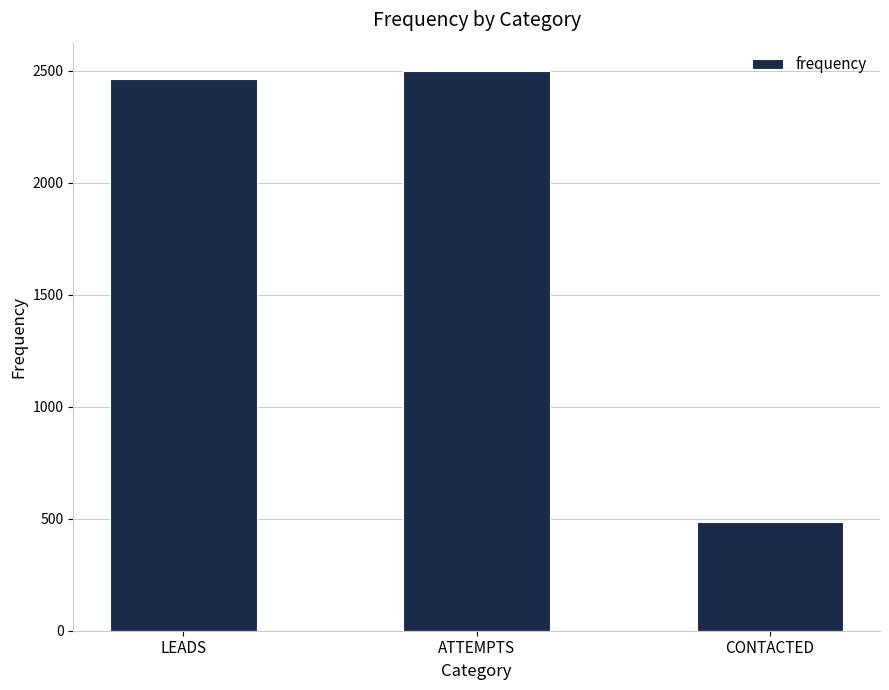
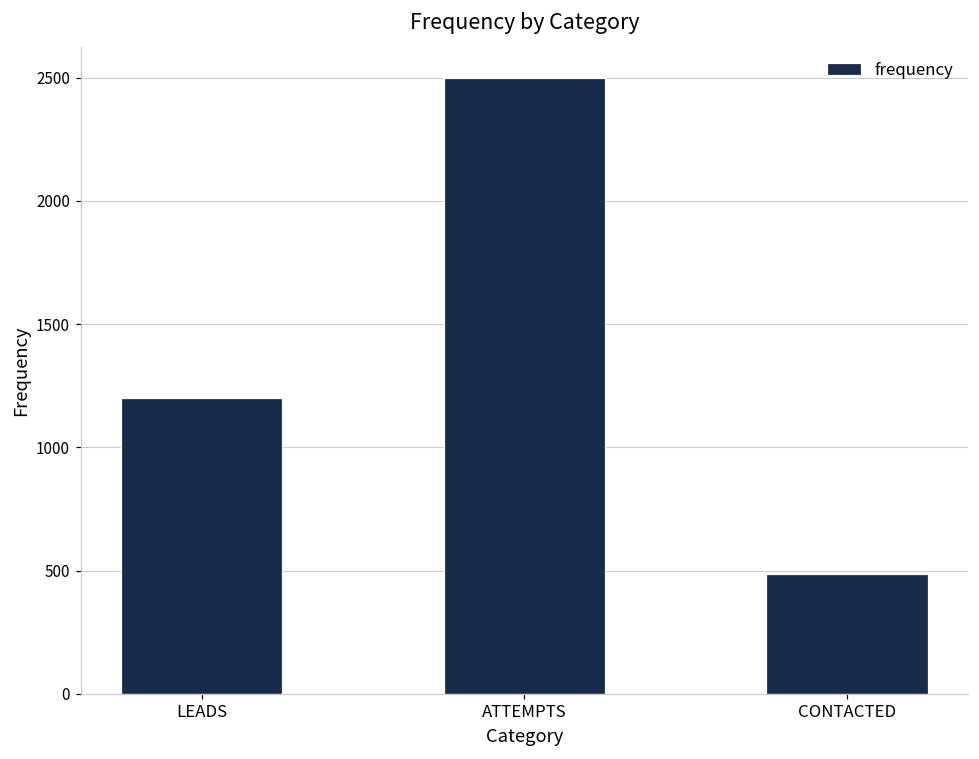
LEADS: 2460 -> 1200
